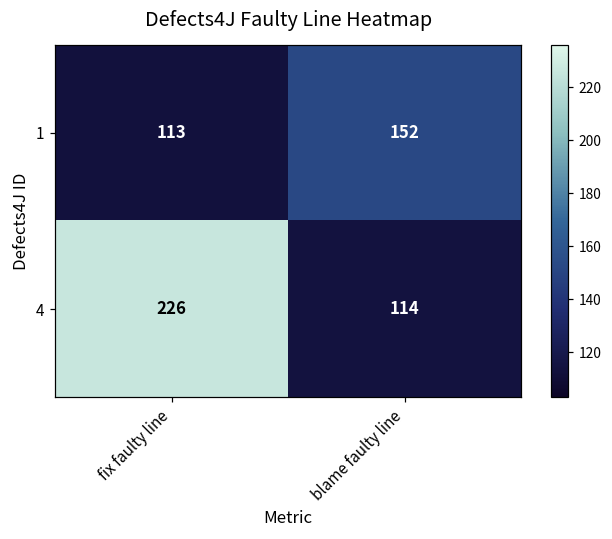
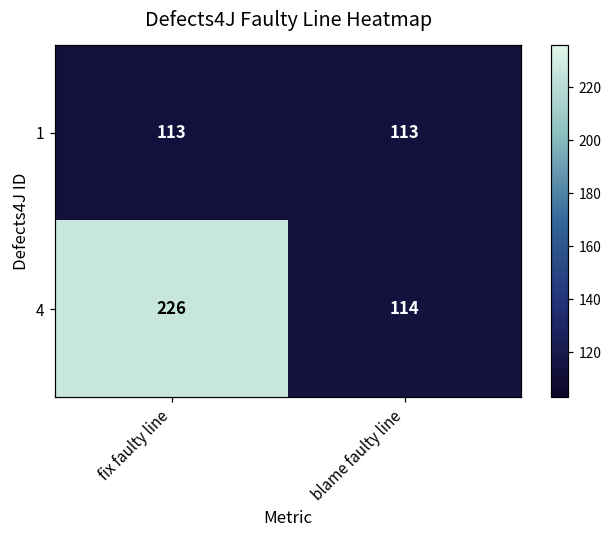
1, blame faulty line: 152 -> 113
